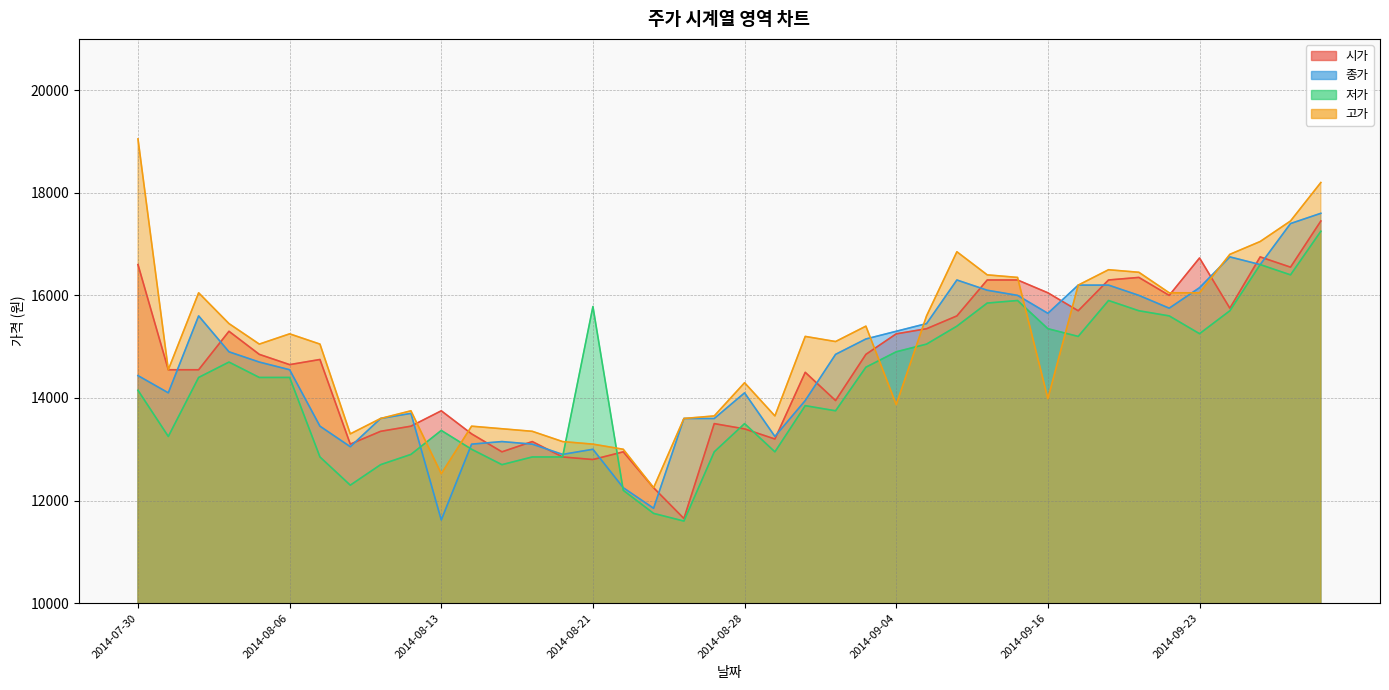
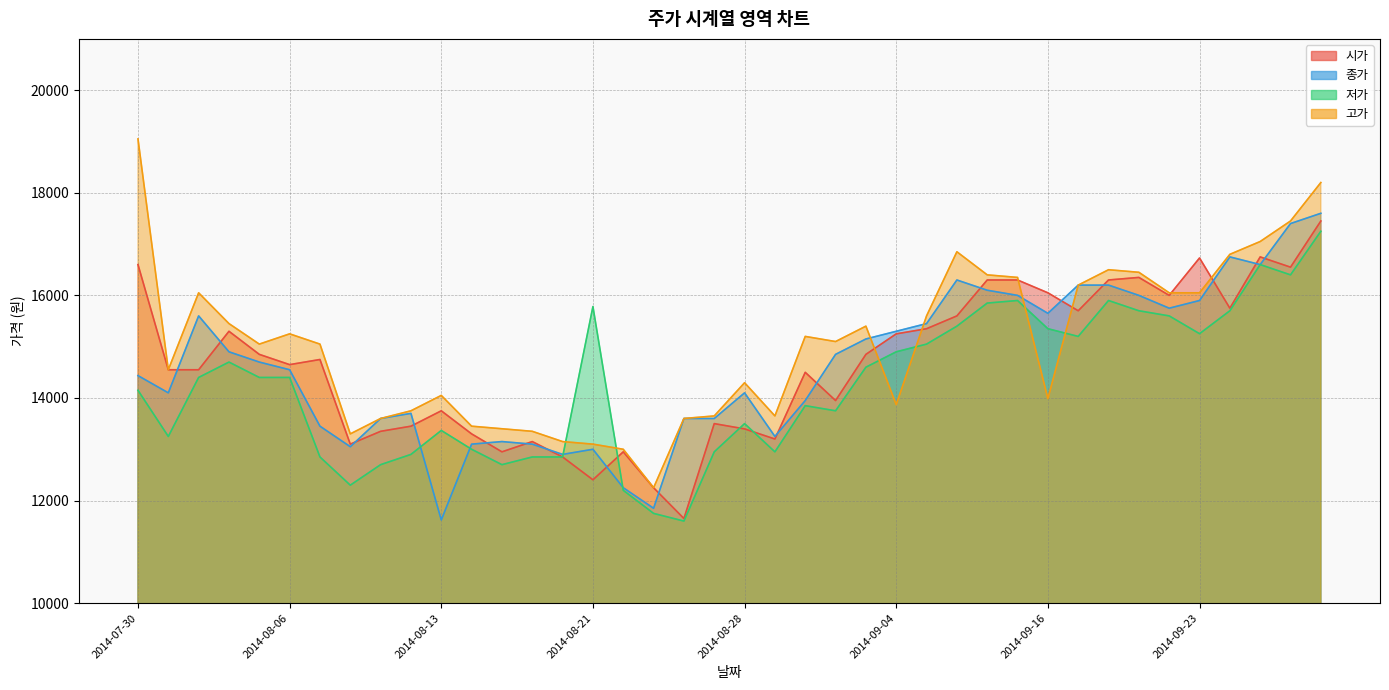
고가, 2014-08-13: 12500 -> 14100
시가, 2014-08-21: 12800 -> 12400
종가, 2014-09-23: 16200 -> 15900
